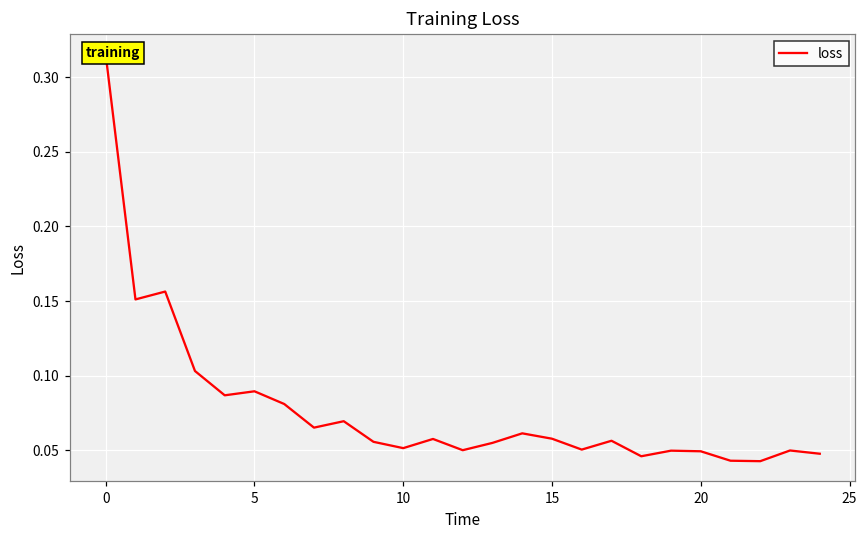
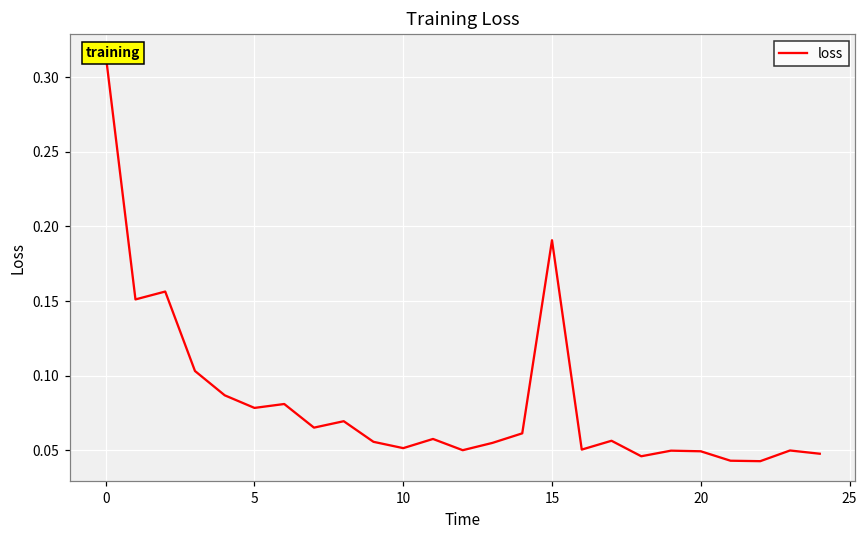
5: 0.090 -> 0.078
15: 0.058 -> 0.191
